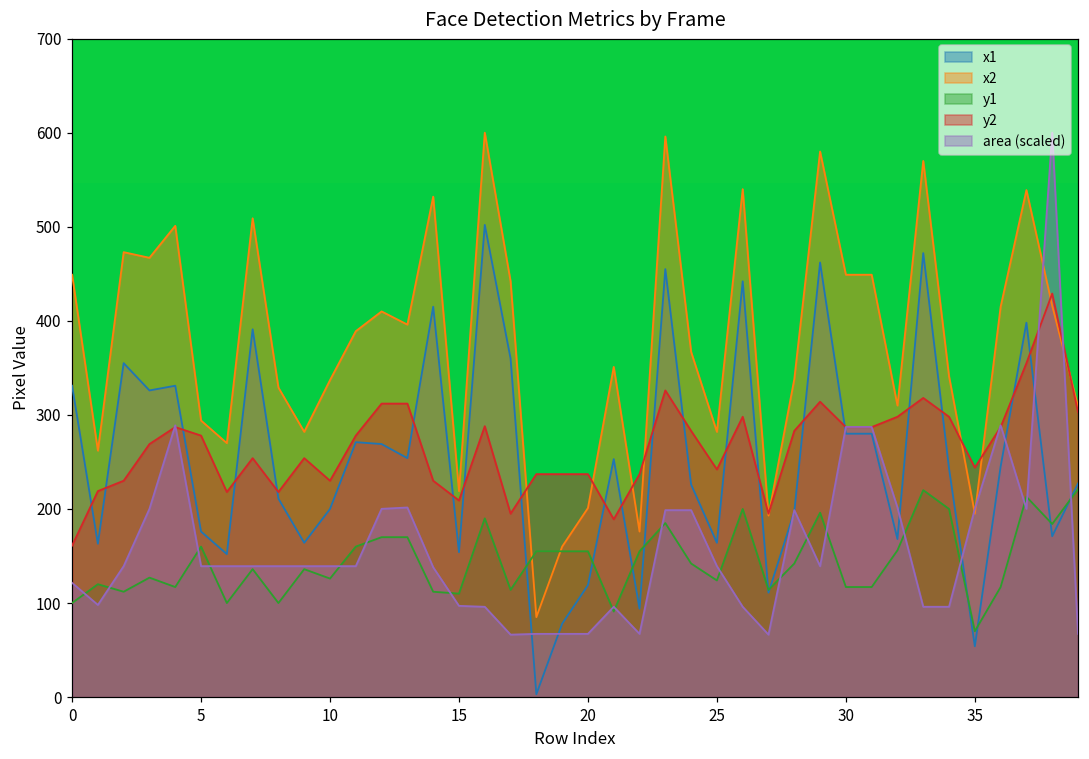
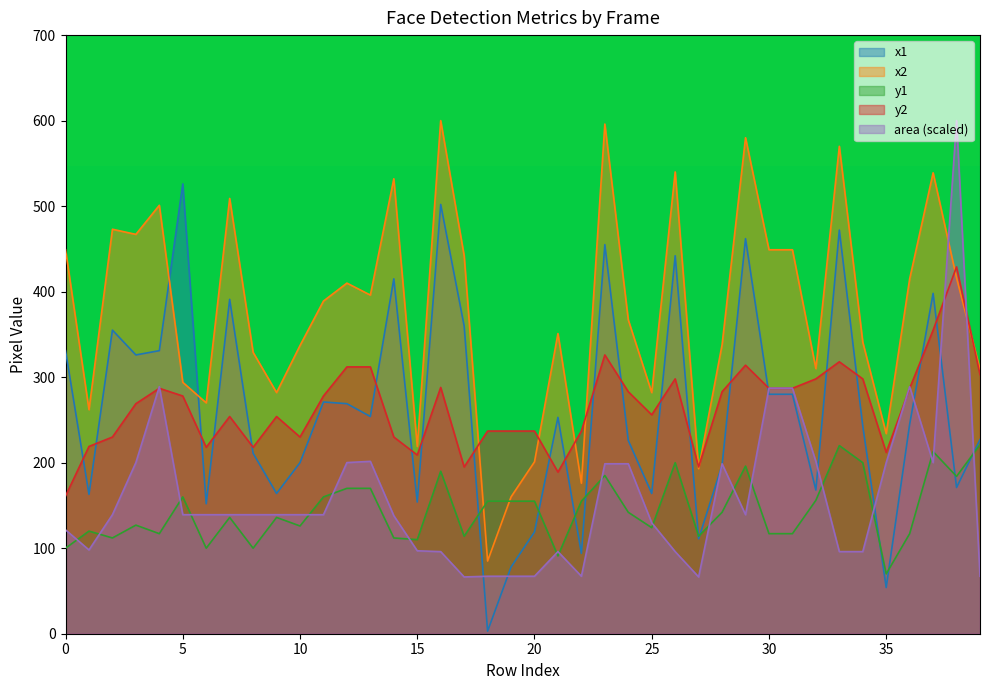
x1, 5: 180 -> 530
y2, 25: 240 -> 260
area (scaled), 25: 140 -> 130
x2, 35: 200 -> 230
y2, 35: 240 -> 210
